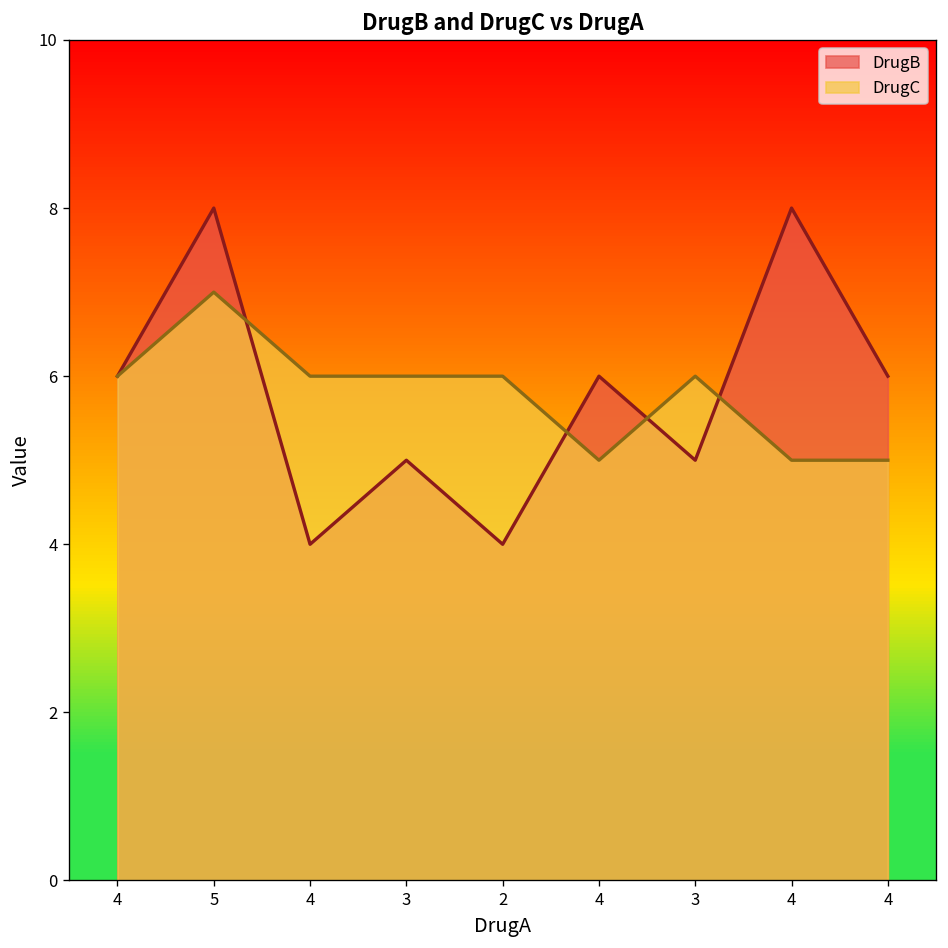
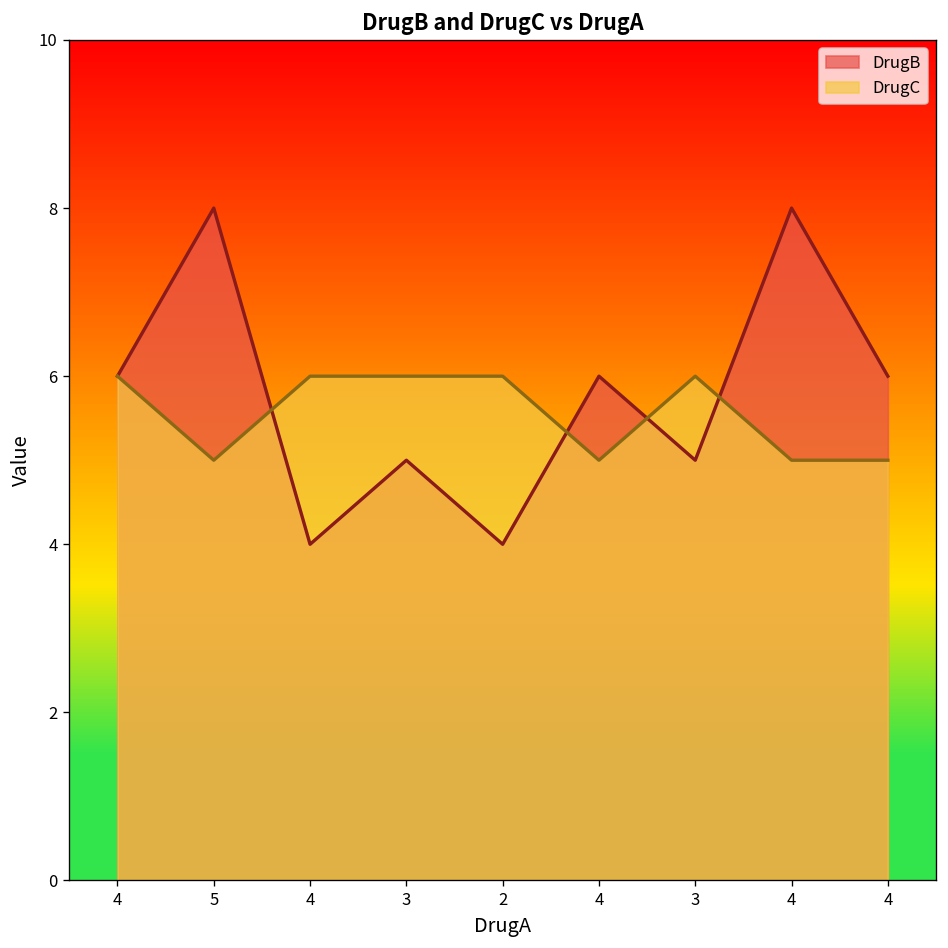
DrugC, 5: 7 -> 5
